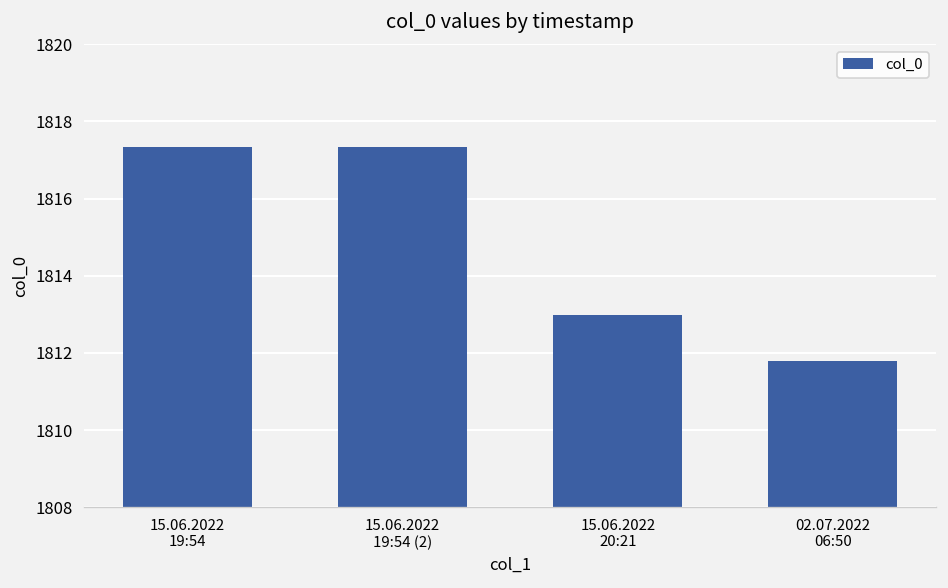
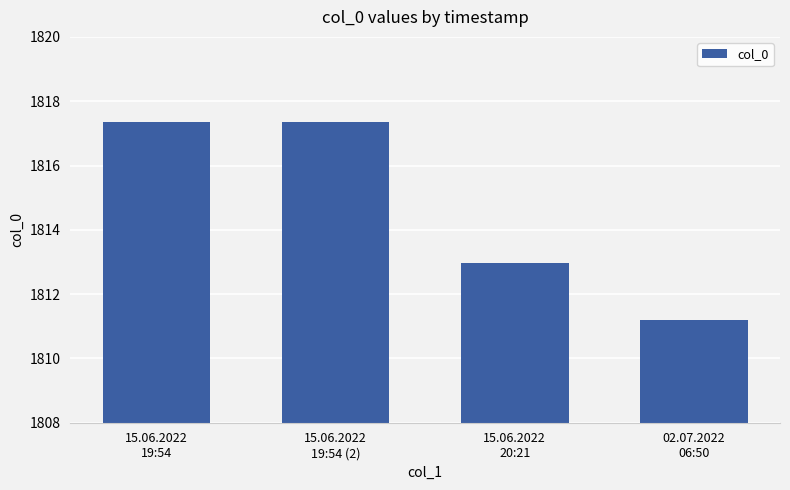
02.07.2022 06:50: 1811.8 -> 1811.2
